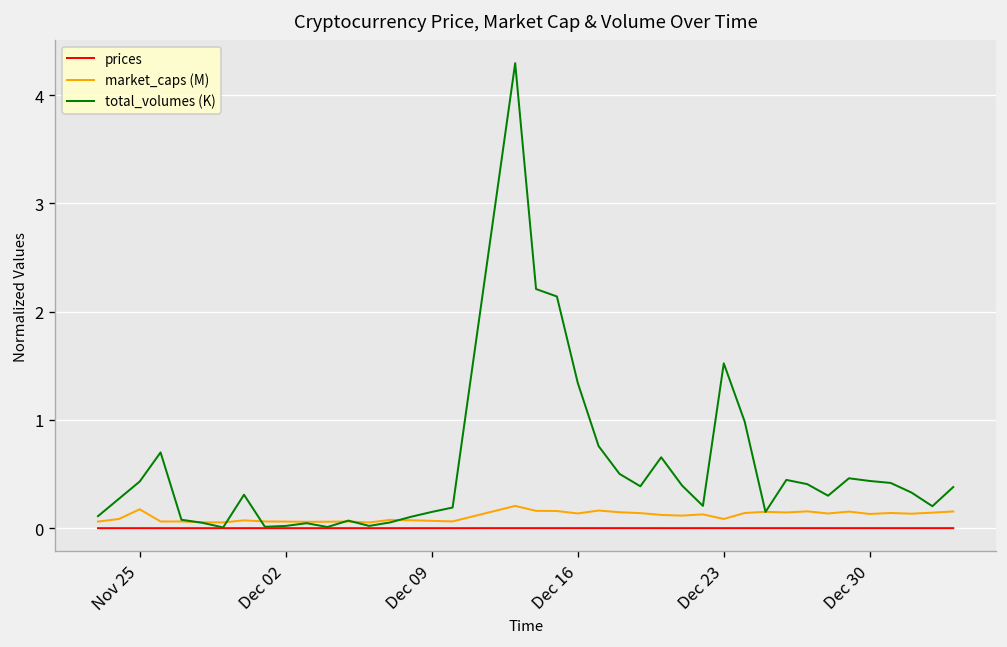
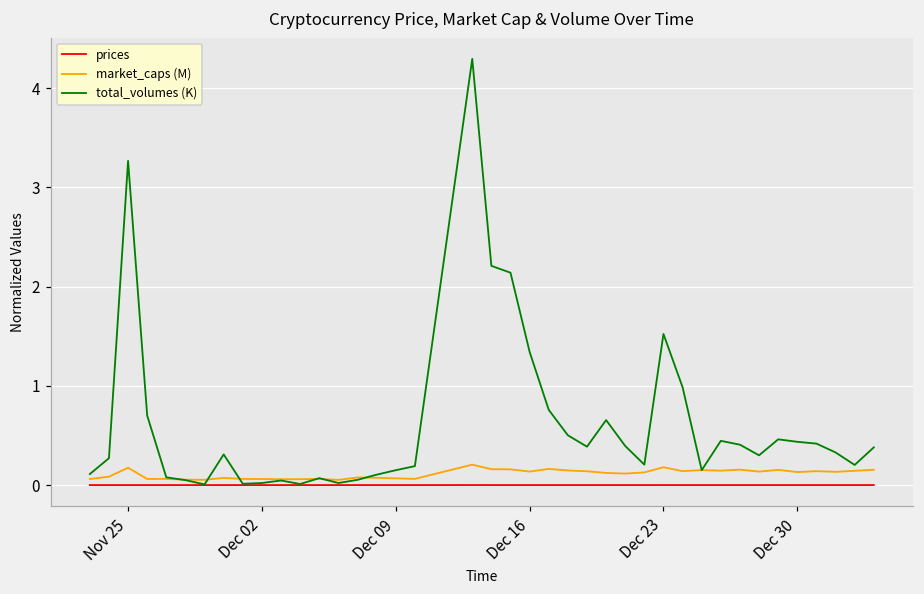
total_volumes (K), Nov 25: 0.4 -> 3.3
market_caps (M), Dec 23: 0.1 -> 0.2
